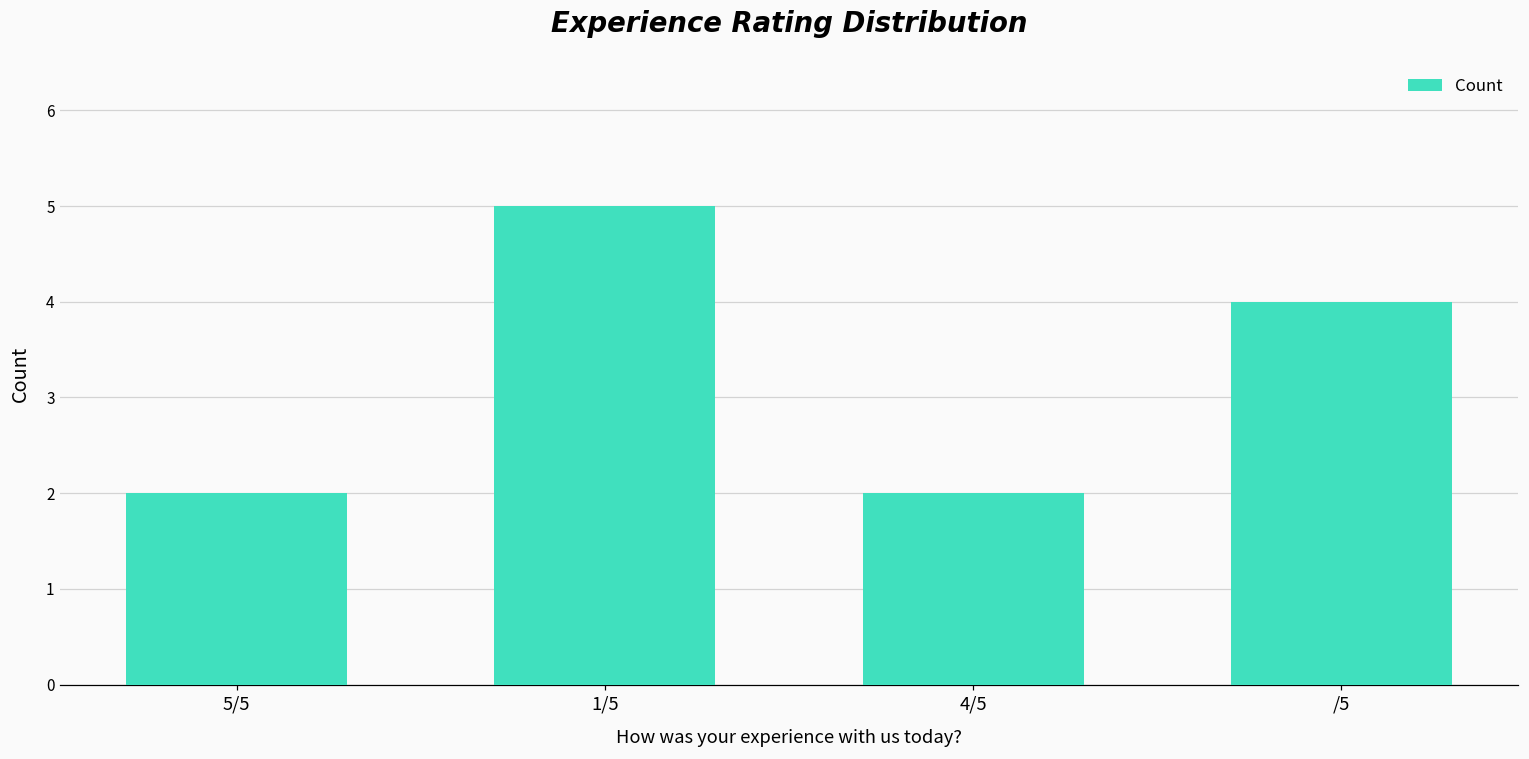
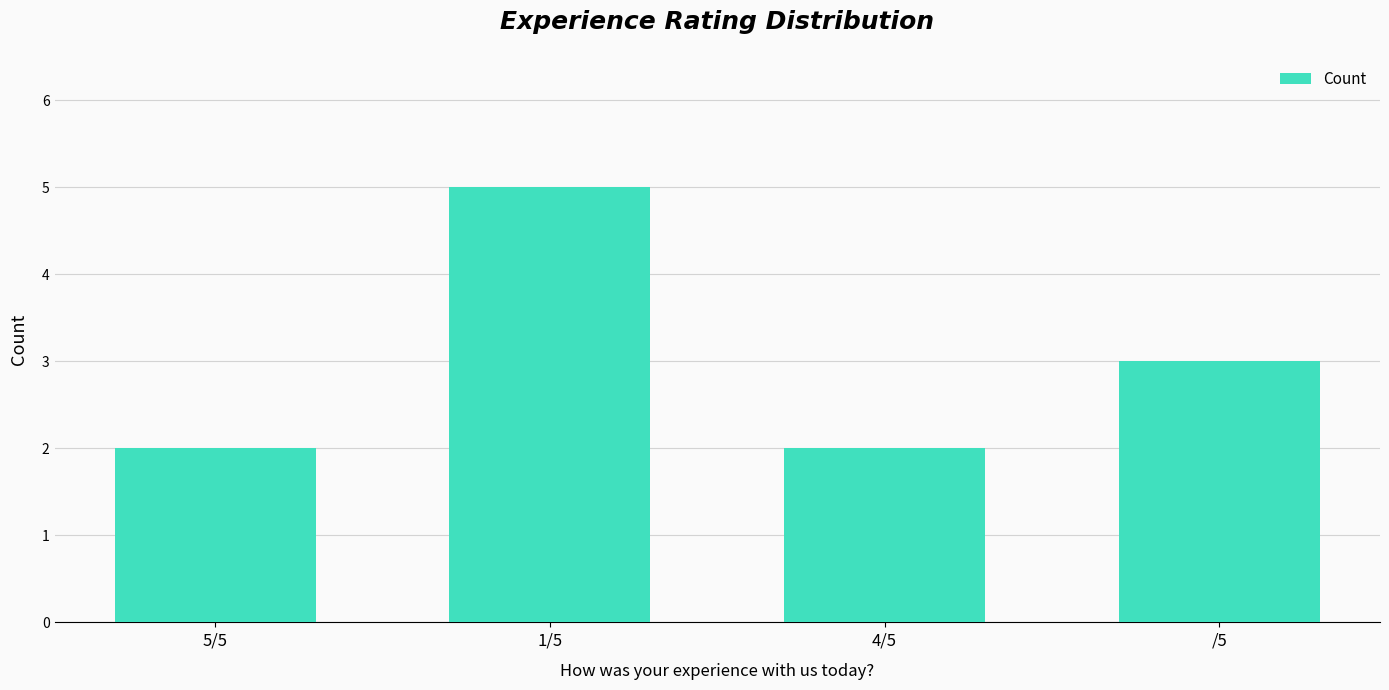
/5: 4 -> 3
